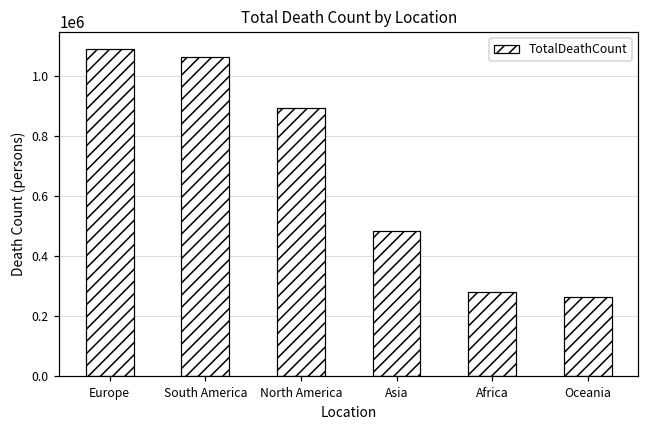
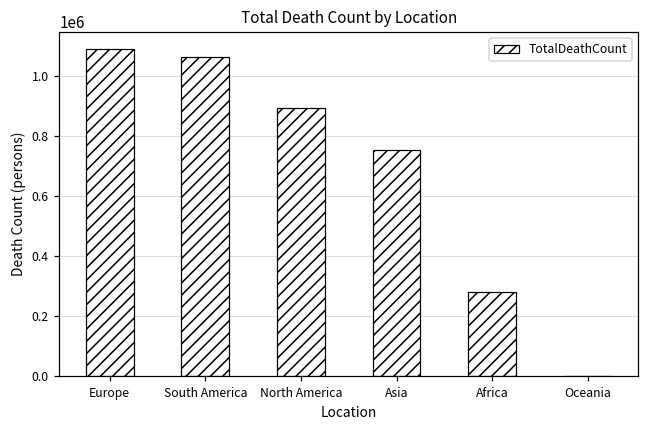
Asia: 480000 -> 750000
Oceania: 260000 -> 0
